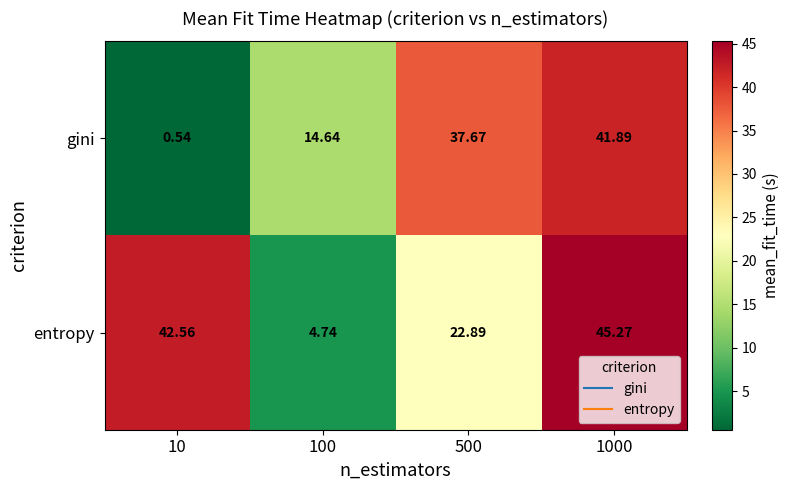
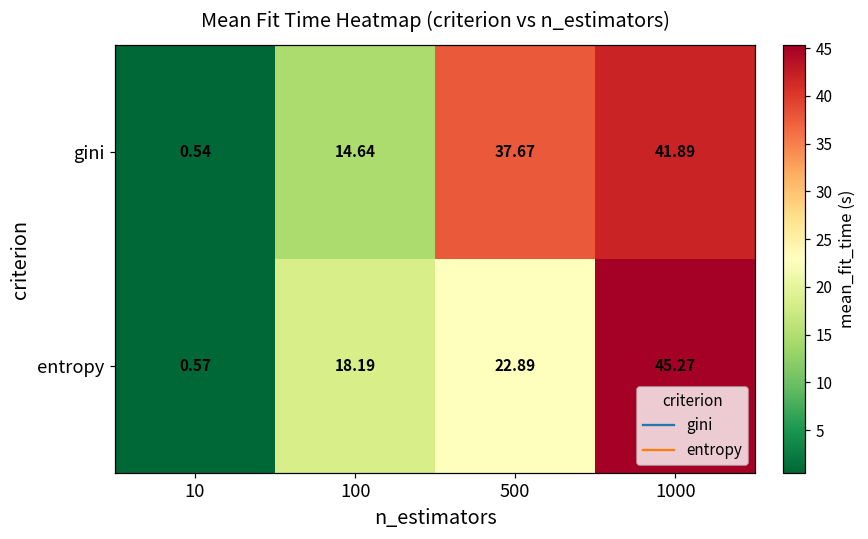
entropy, 10: 42.56 -> 0.57
entropy, 100: 4.74 -> 18.19
